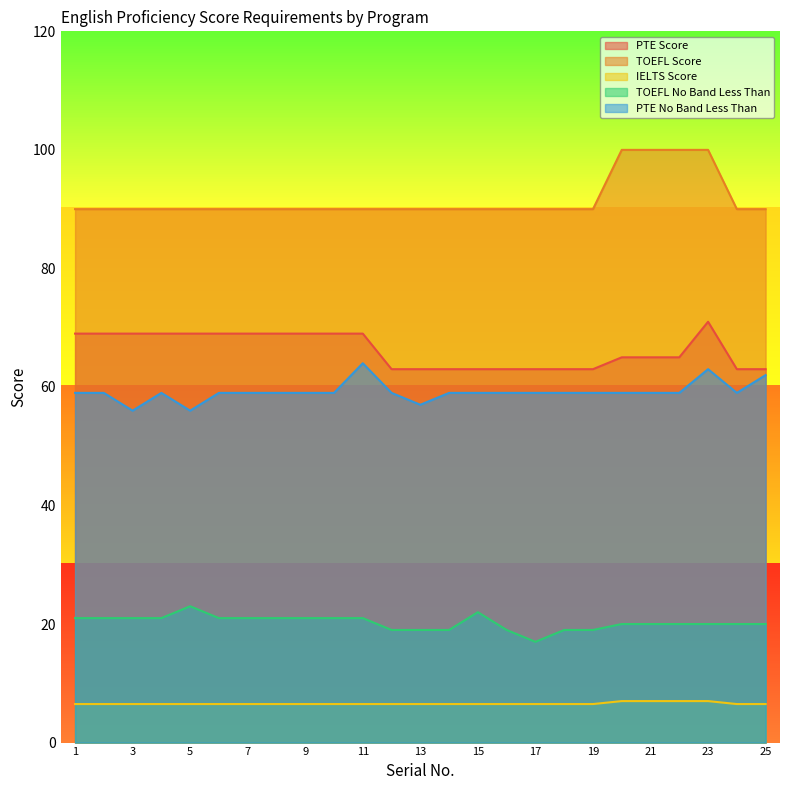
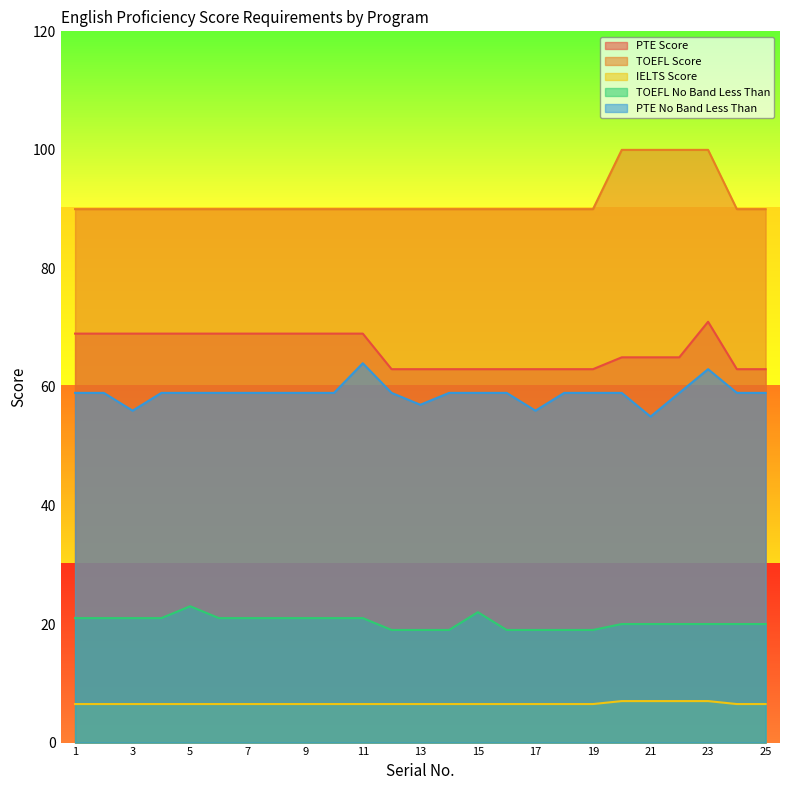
PTE No Band Less Than, 5: 56 -> 59
TOEFL No Band Less Than, 17: 17 -> 19
PTE No Band Less Than, 17: 59 -> 56
PTE No Band Less Than, 21: 59 -> 55
PTE No Band Less Than, 25: 62 -> 59
